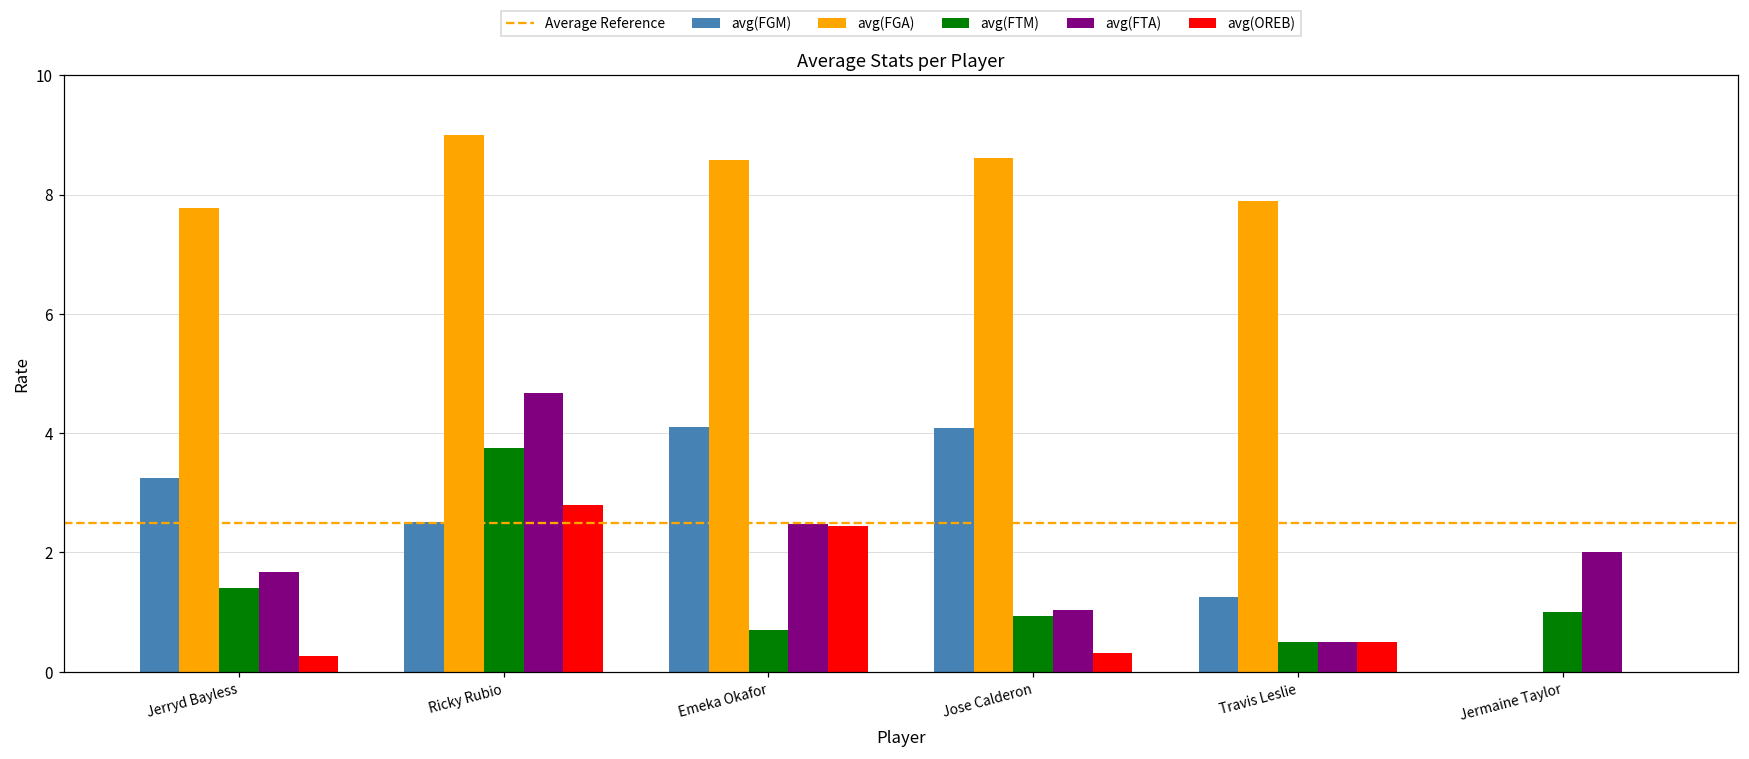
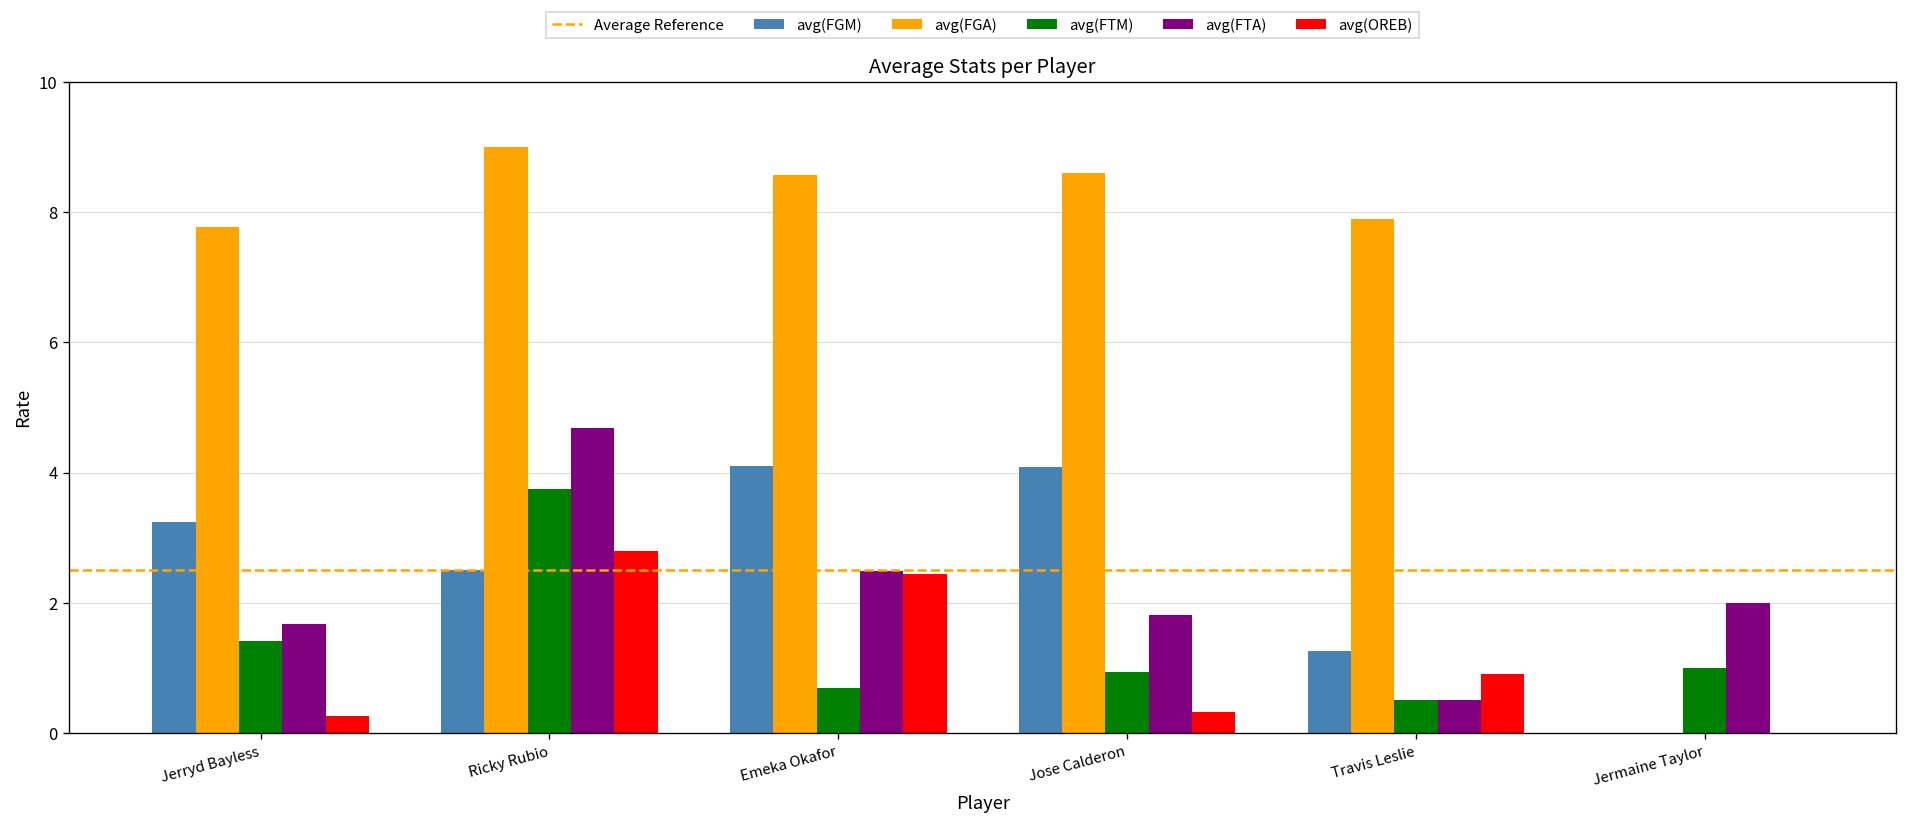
avg(FTA), Jose Calderon: 1.0 -> 1.8
avg(OREB), Travis Leslie: 0.5 -> 0.9
